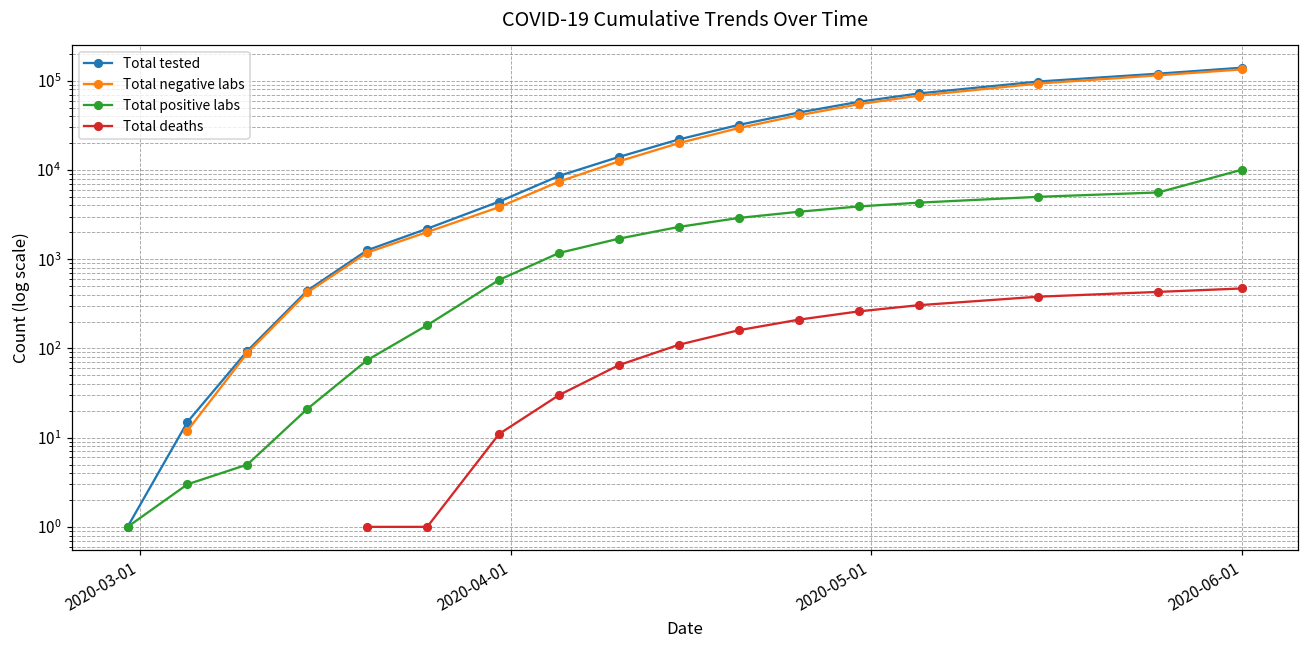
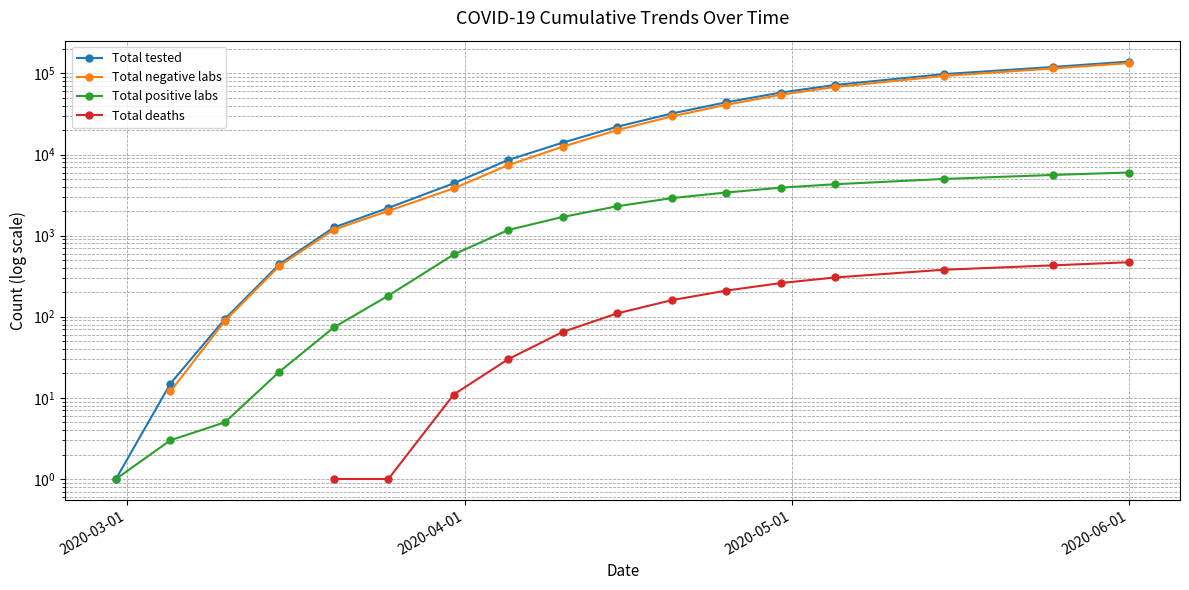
Total positive labs, 2020-06-01: 10000 -> 6000
